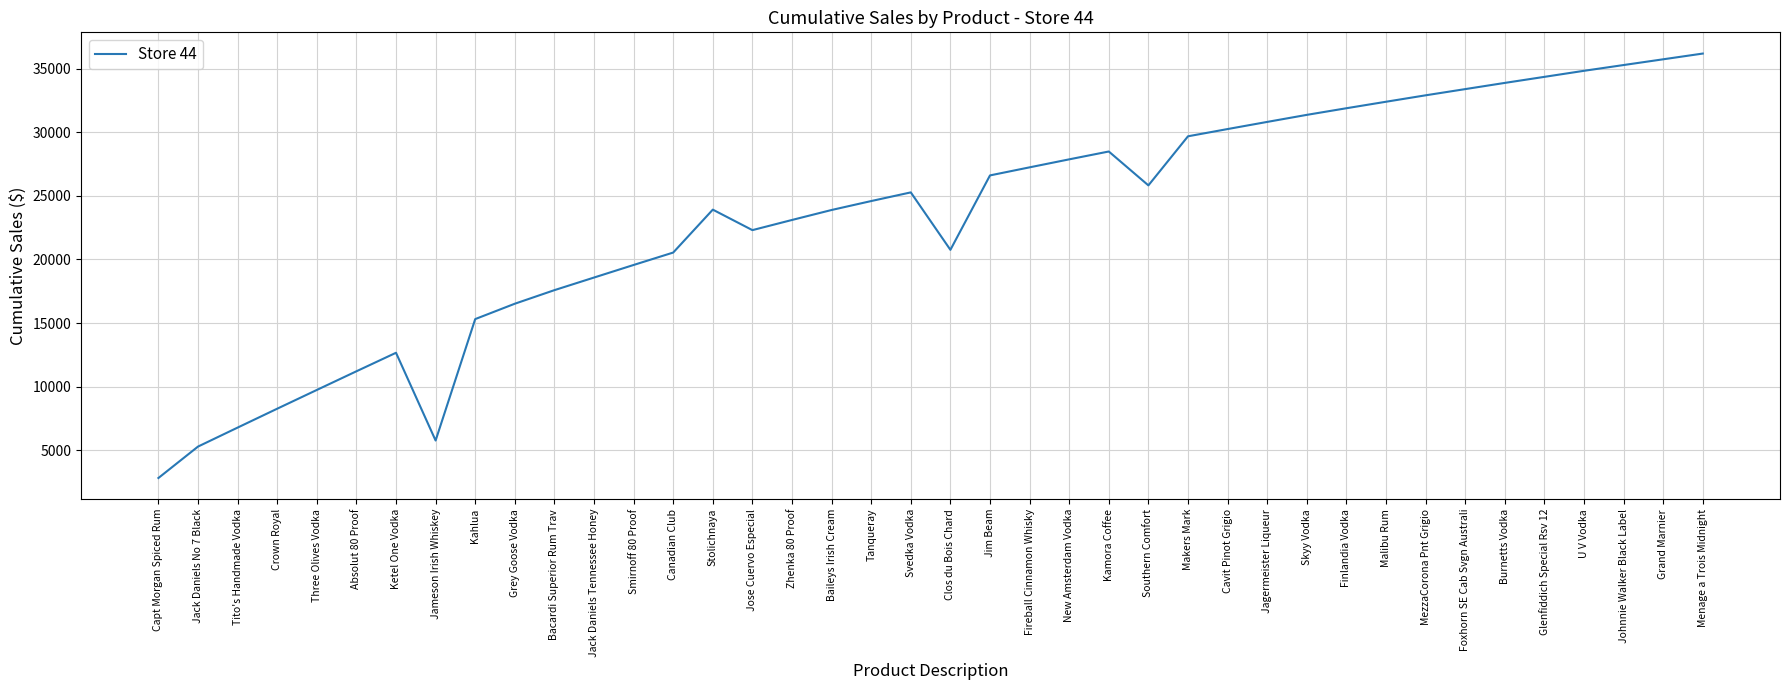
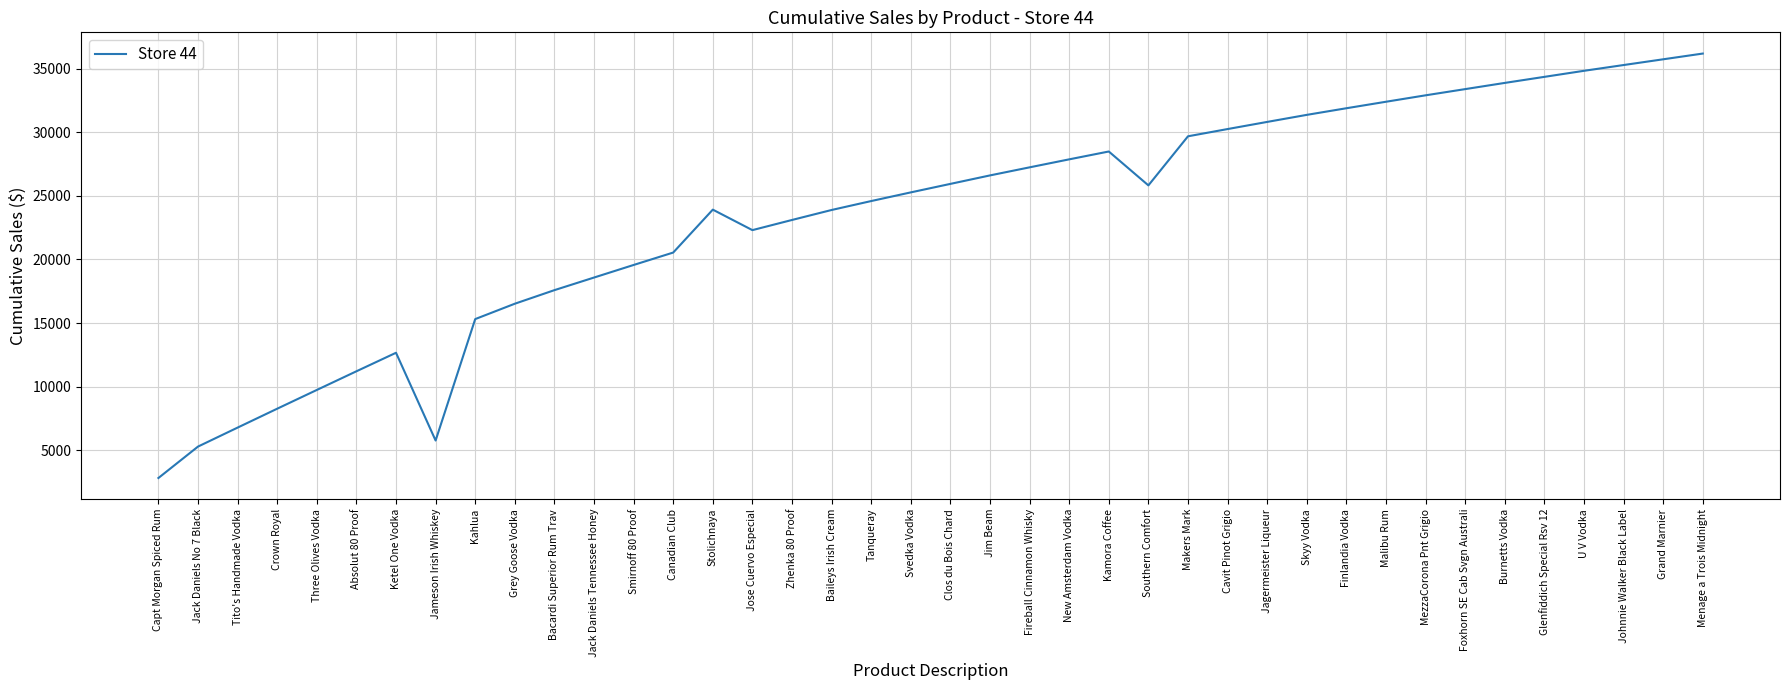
Clos du Bois Chard: 20800 -> 25900
